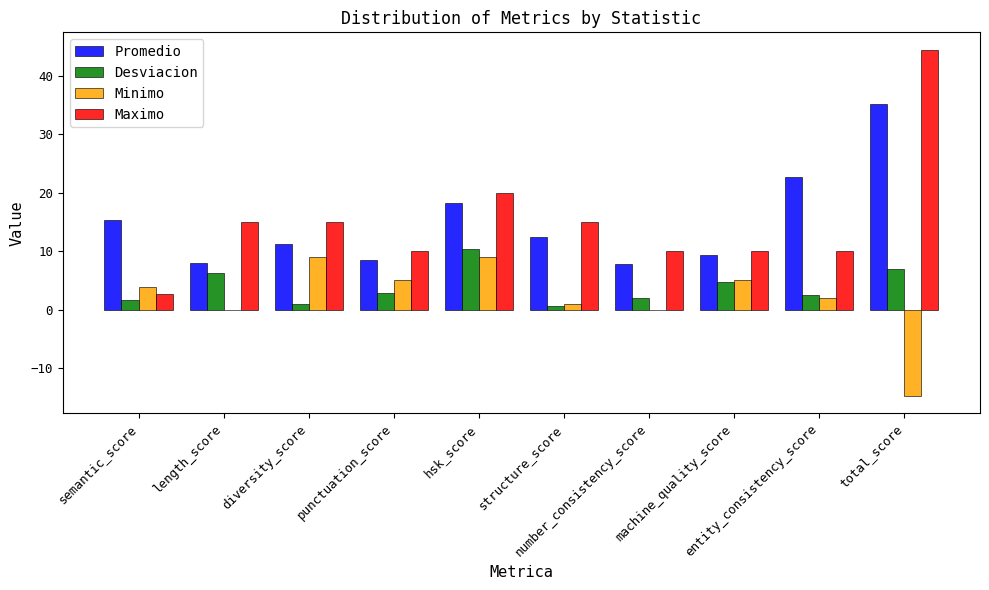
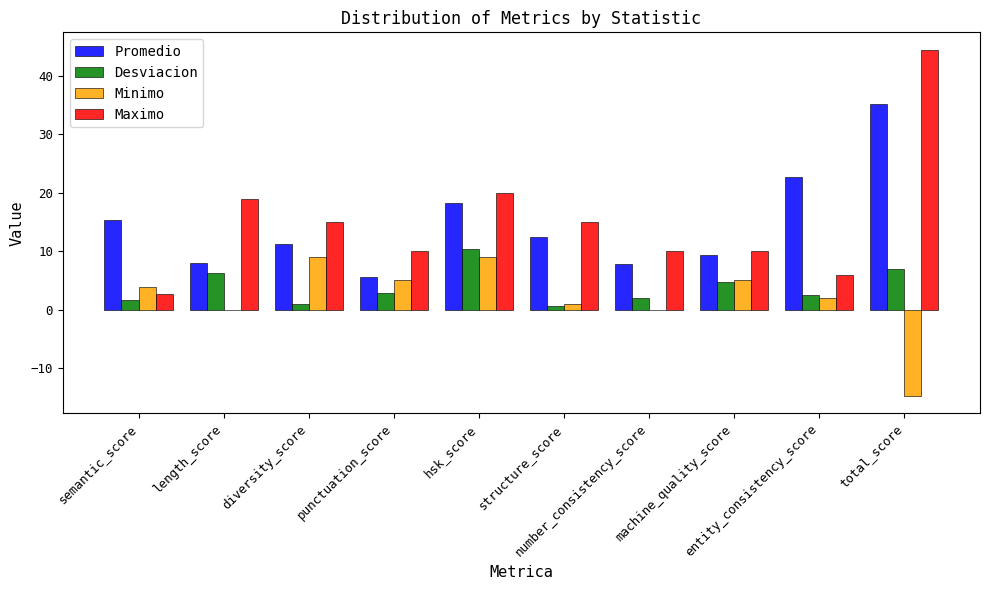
Maximo, length_score: 15 -> 19
Promedio, punctuation_score: 9 -> 6
Maximo, entity_consistency_score: 10 -> 6
